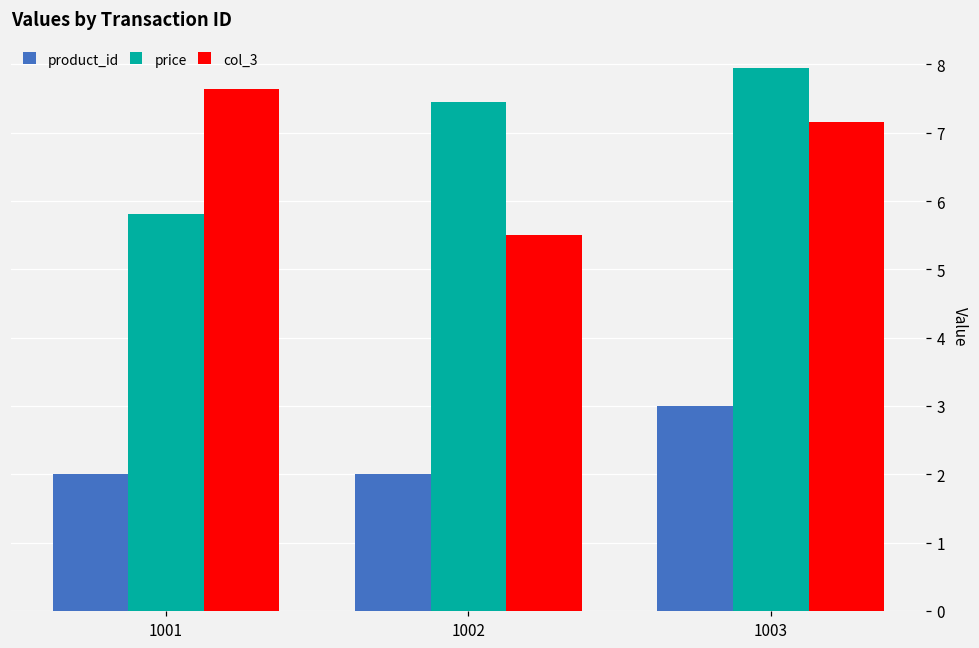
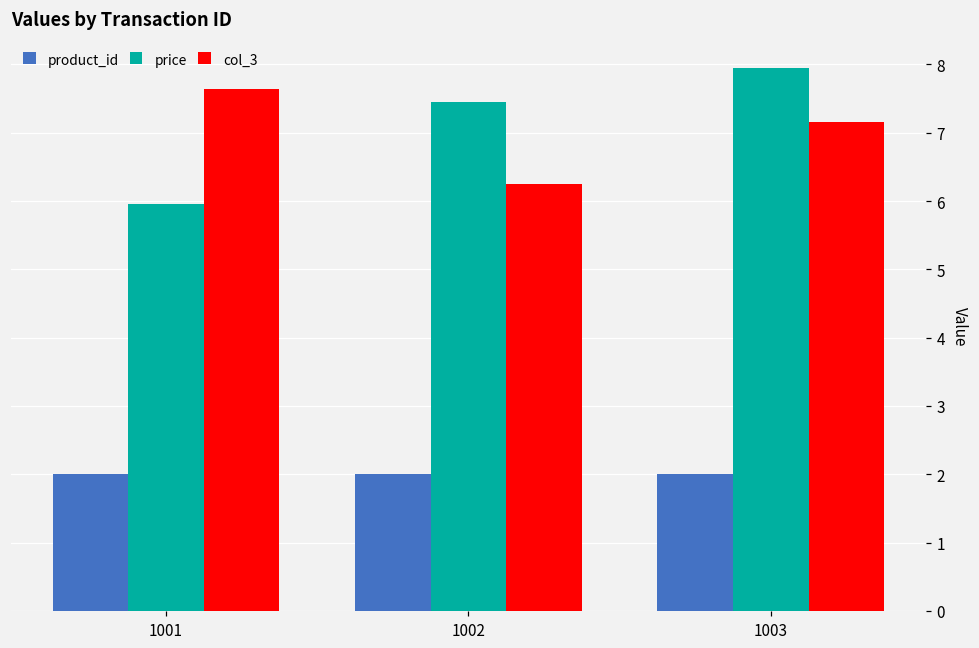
price, 1001: 5.8 -> 6.0
col_3, 1002: 5.5 -> 6.3
product_id, 1003: 3 -> 2
